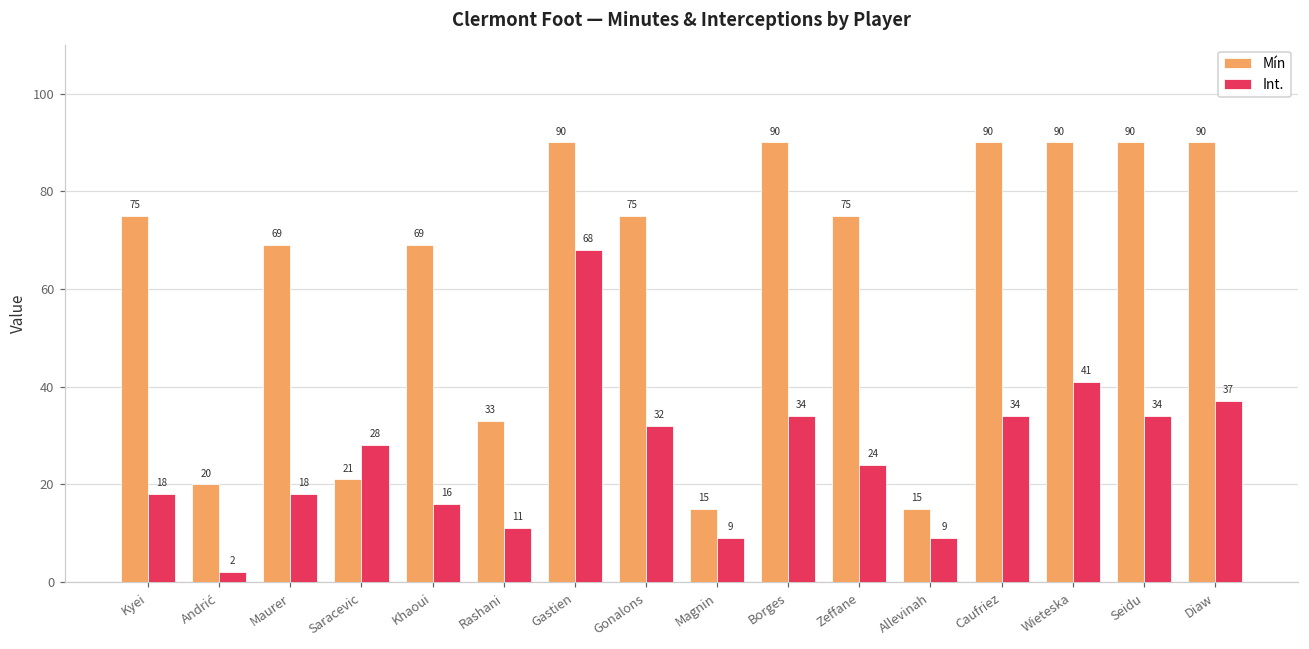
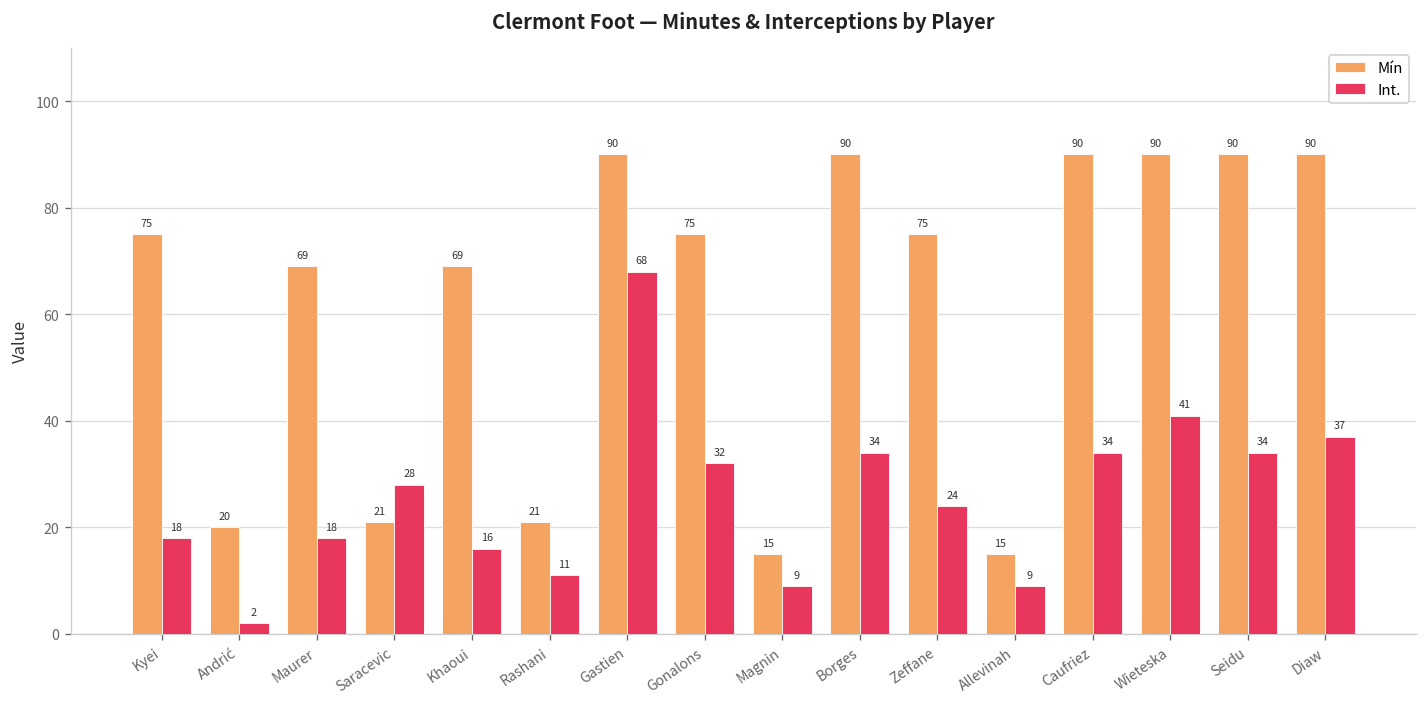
Mín, Rashani: 33 -> 21
